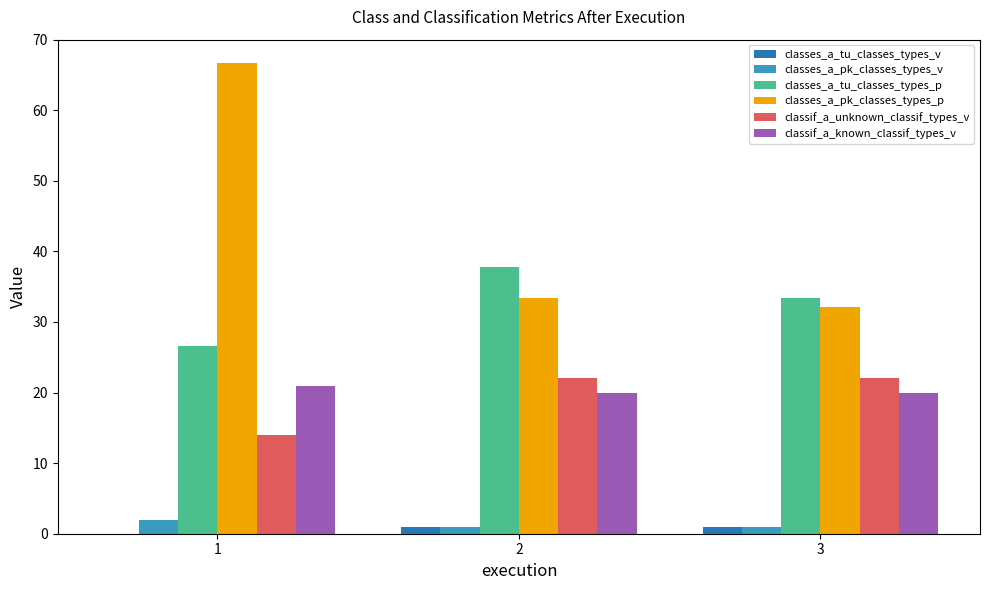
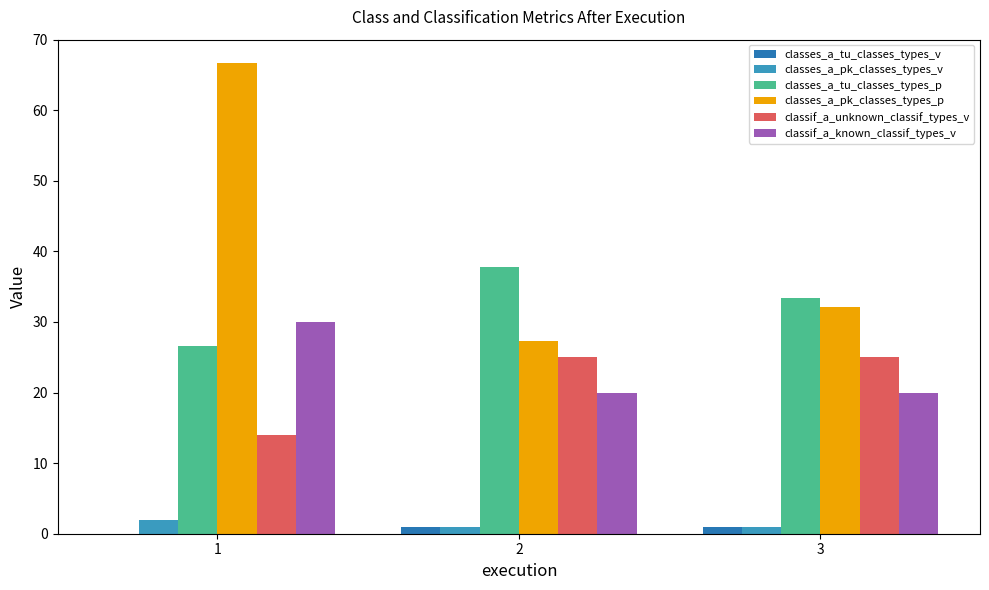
classif_a_known_classif_types_v, 1: 21 -> 30
classes_a_pk_classes_types_p, 2: 33 -> 27
classif_a_unknown_classif_types_v, 2: 22 -> 25
classif_a_unknown_classif_types_v, 3: 22 -> 25
